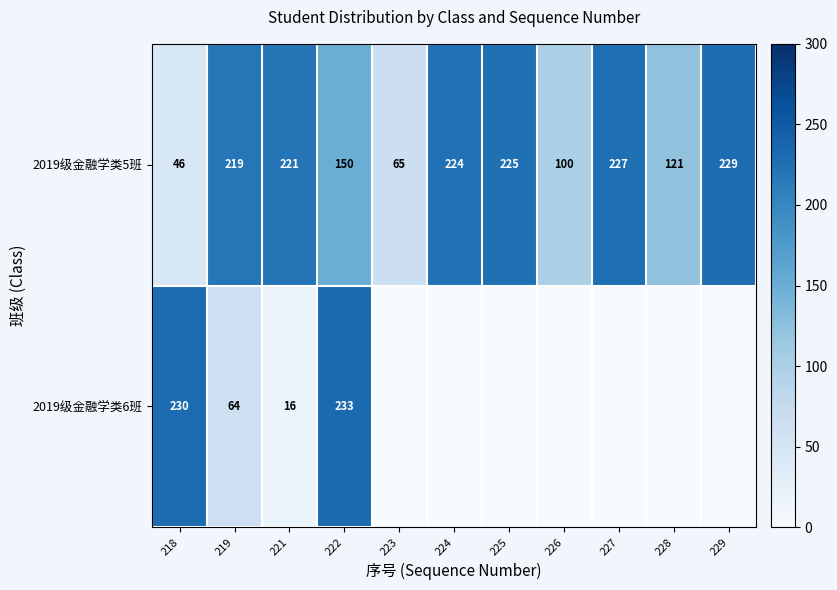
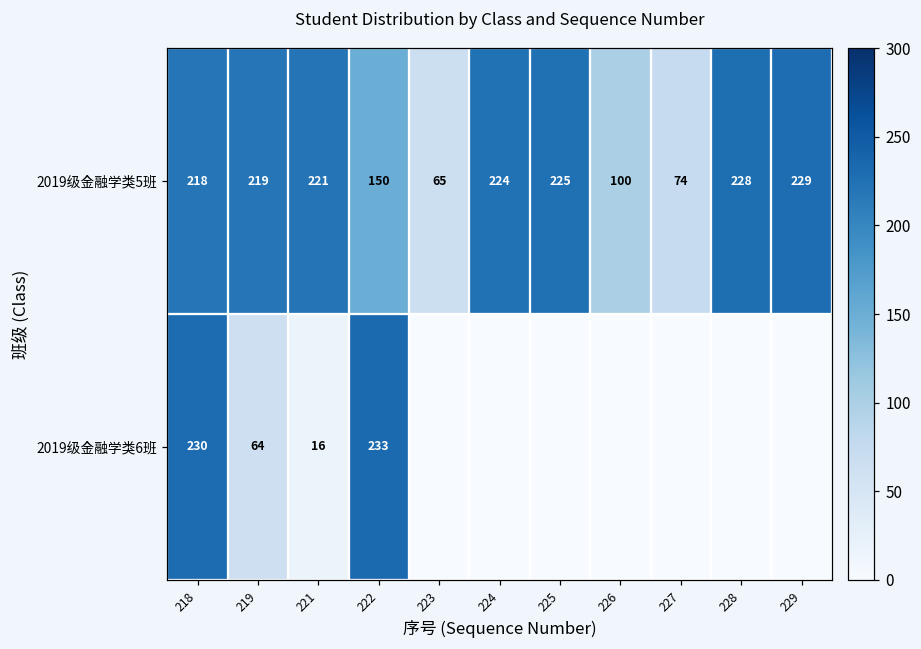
2019级金融学类5班, 218: 46 -> 218
2019级金融学类5班, 227: 227 -> 74
2019级金融学类5班, 228: 121 -> 228
